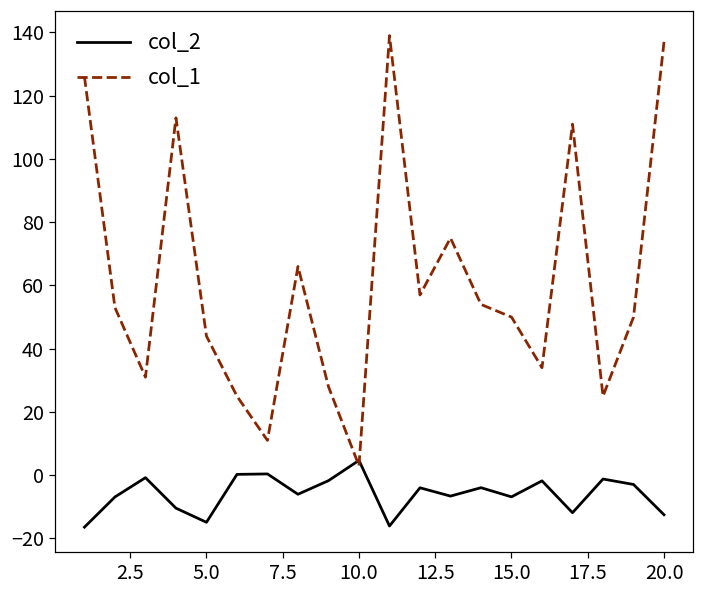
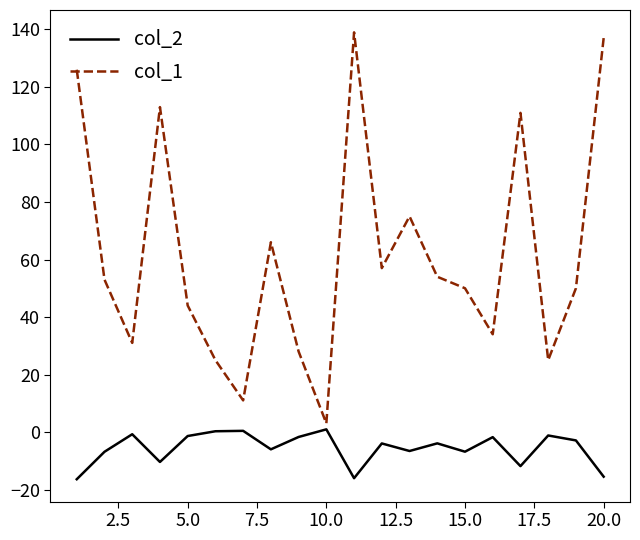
col_2, 5.0: -15 -> -1
col_2, 10.0: 5 -> 1
col_2, 20.0: -13 -> -16
